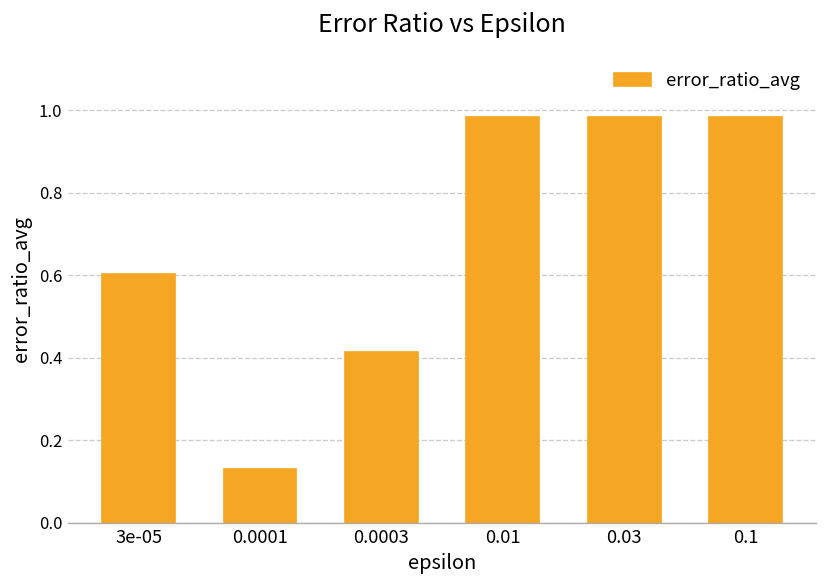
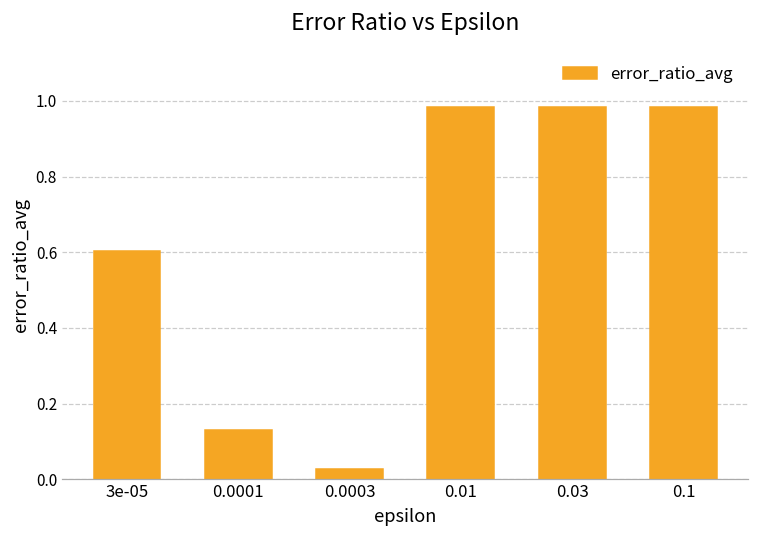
0.0003: 0.41 -> 0.03
